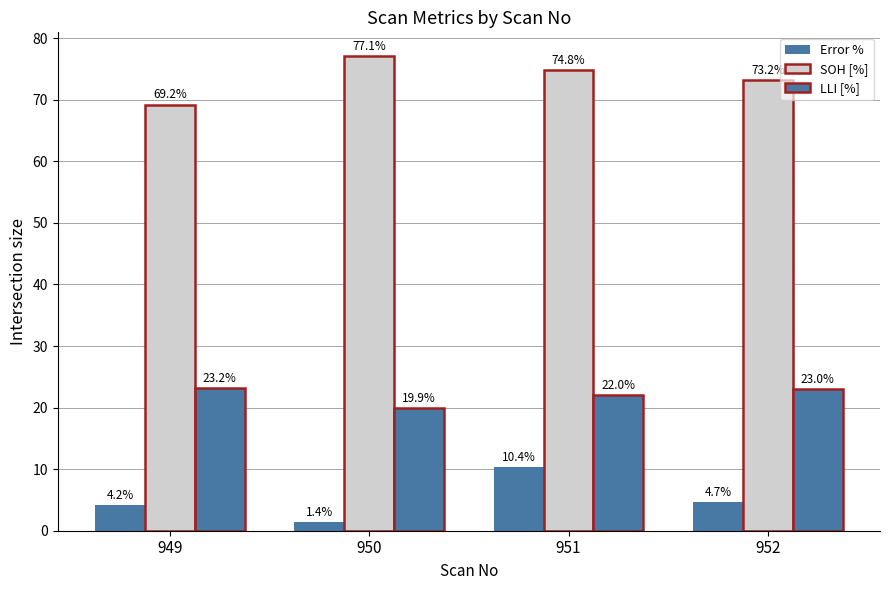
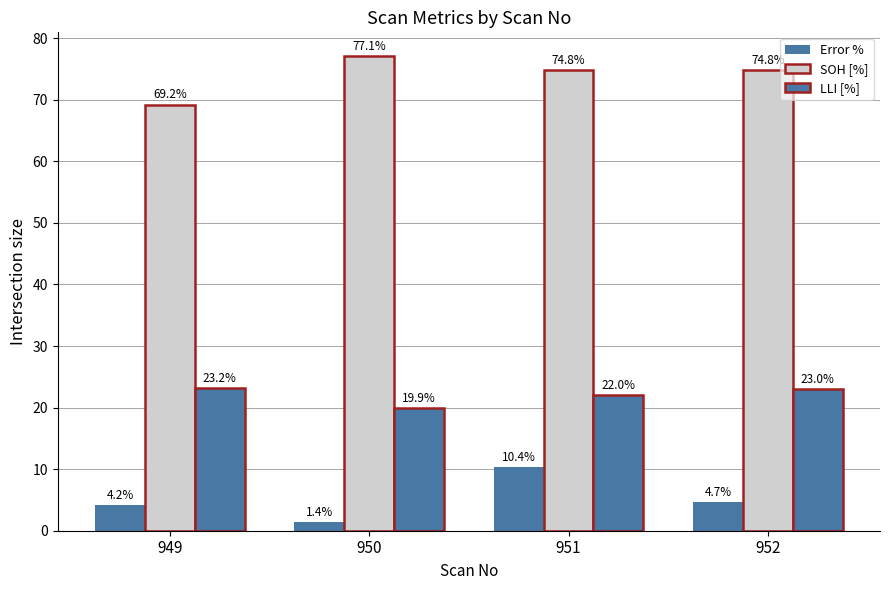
SOH [%], 952: 73 -> 75
